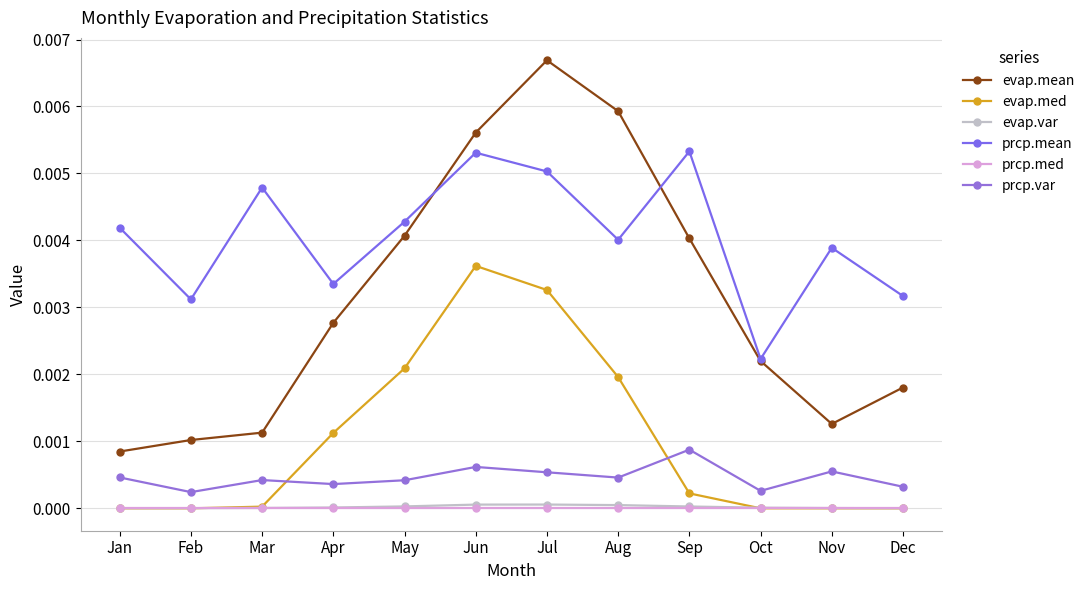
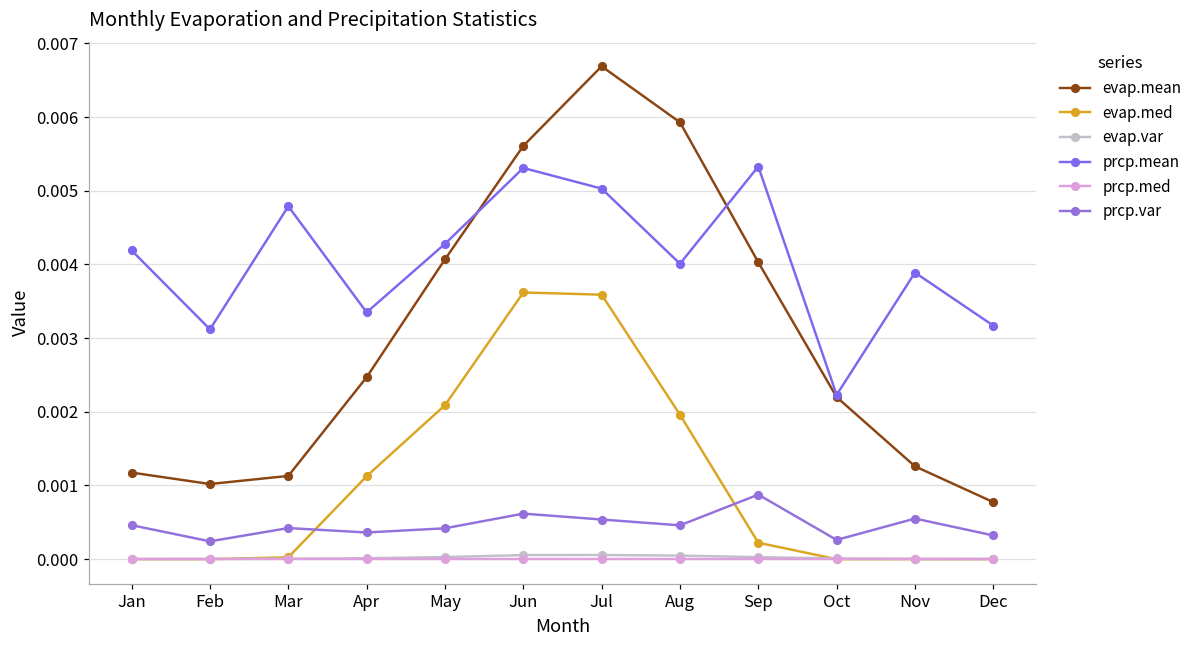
evap.mean, Jan: 0.0008 -> 0.0012
evap.mean, Apr: 0.0028 -> 0.0025
evap.med, Jul: 0.0033 -> 0.0036
evap.mean, Dec: 0.0018 -> 0.0008
